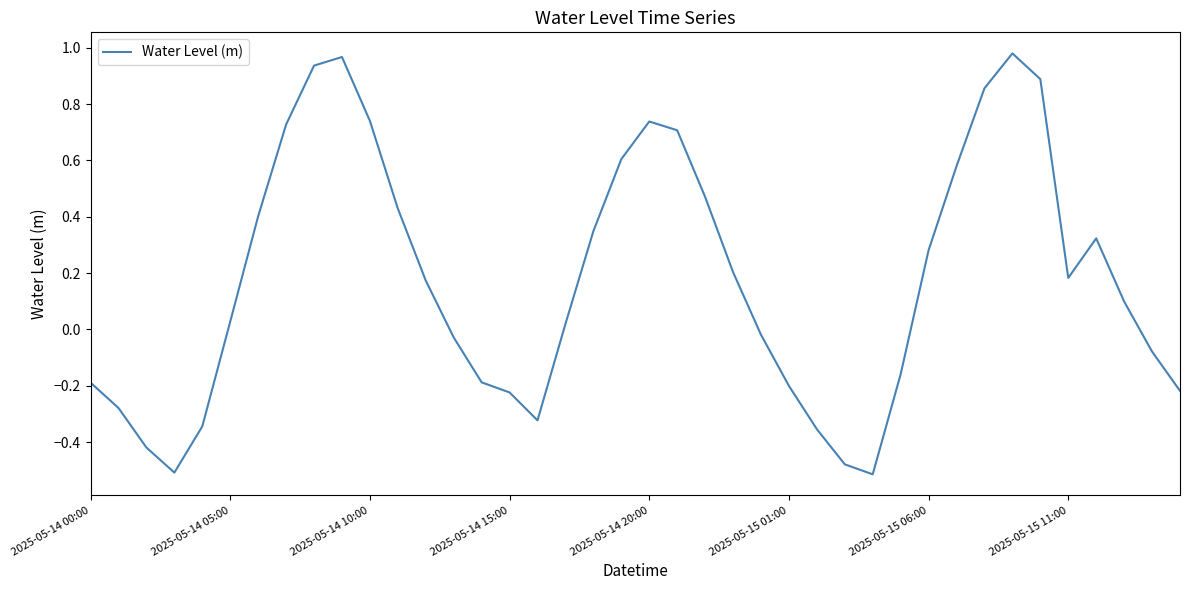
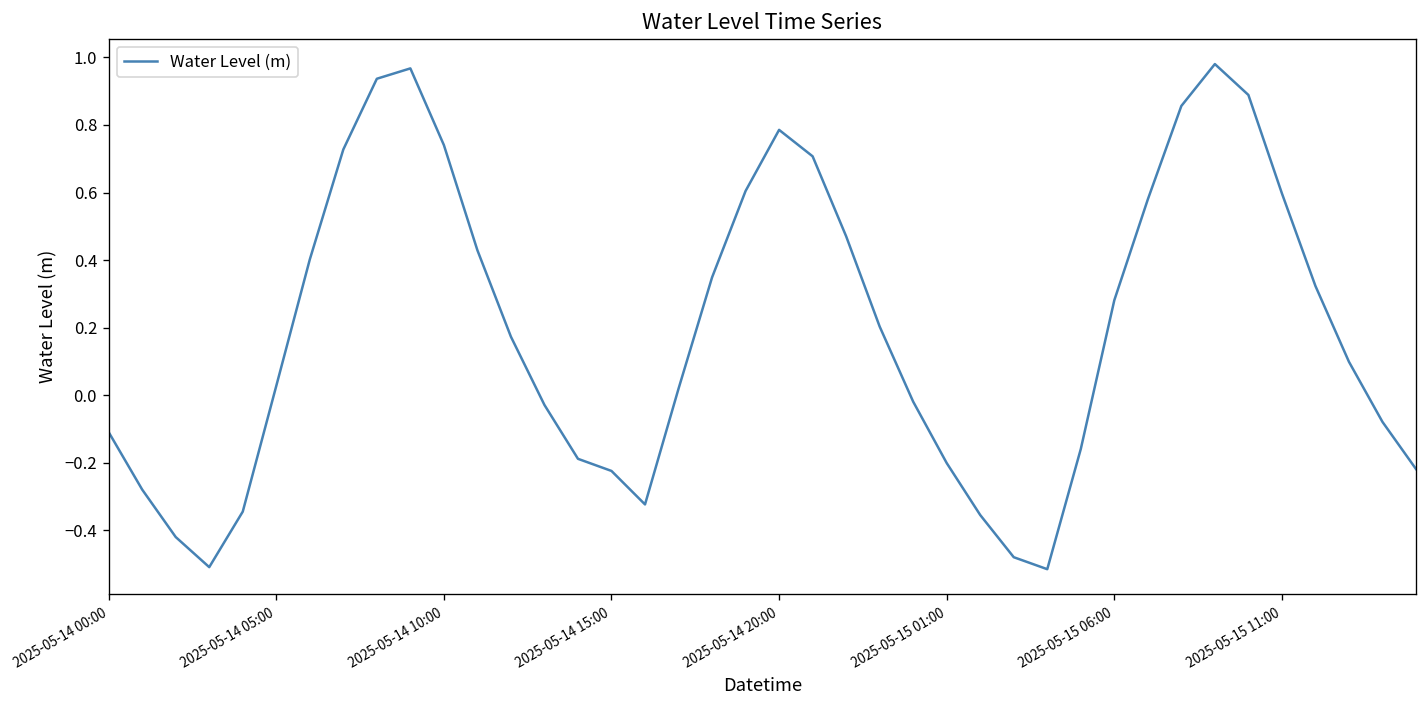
2025-05-14 00:00: -0.19 -> -0.11
2025-05-14 20:00: 0.74 -> 0.79
2025-05-15 11:00: 0.18 -> 0.60
